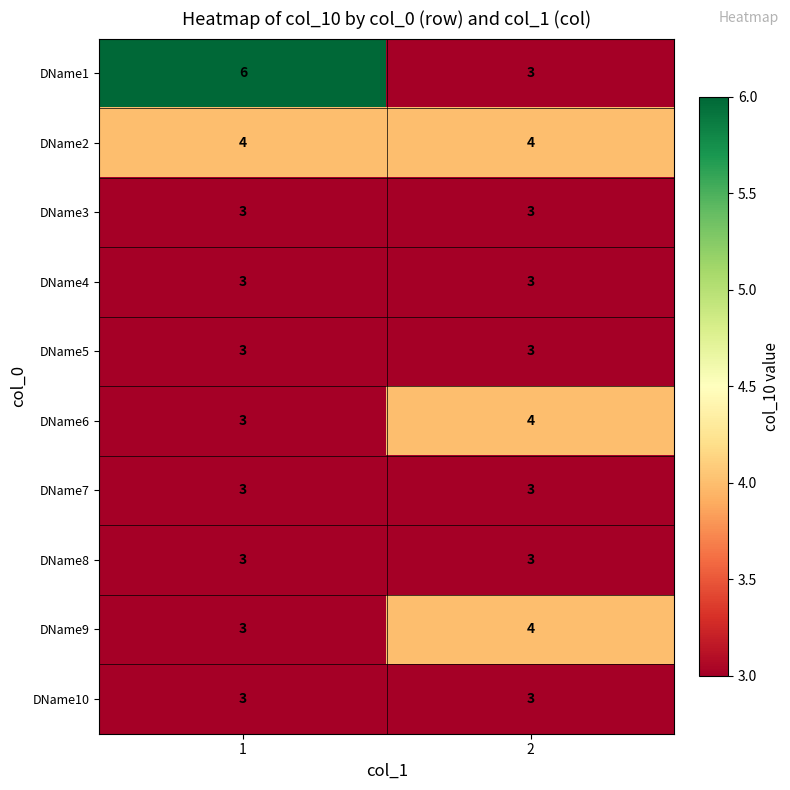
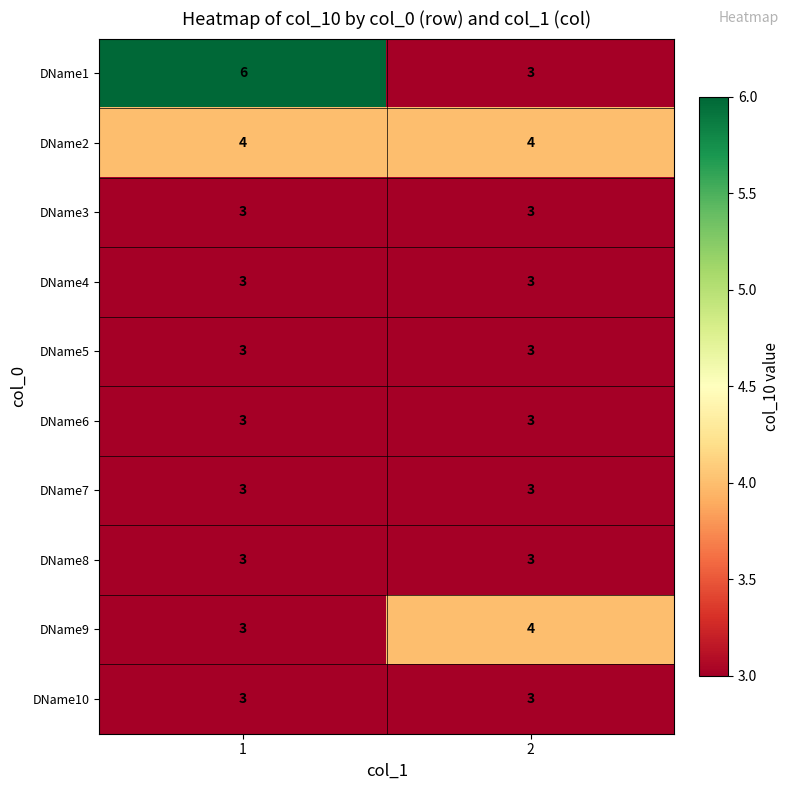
DName6, 2: 4 -> 3
